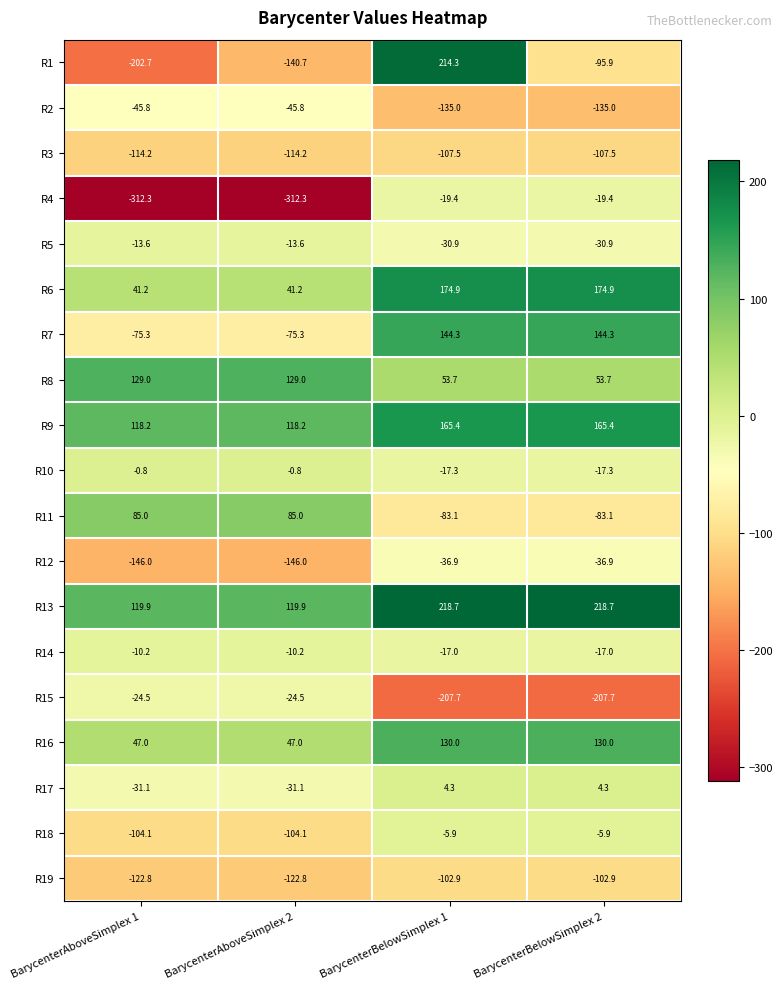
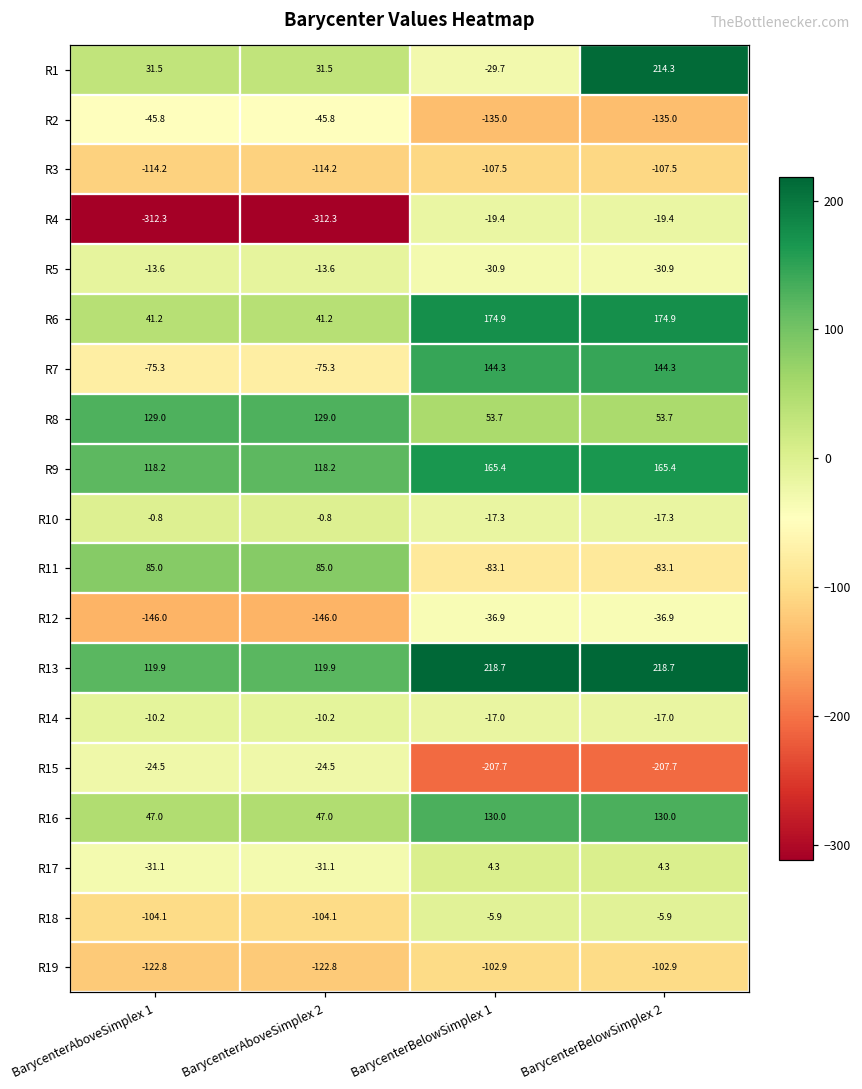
R1, BarycenterAboveSimplex 1: -202.7 -> 31.5
R1, BarycenterAboveSimplex 2: -140.7 -> 31.5
R1, BarycenterBelowSimplex 1: 214.3 -> -29.7
R1, BarycenterBelowSimplex 2: -95.9 -> 214.3
